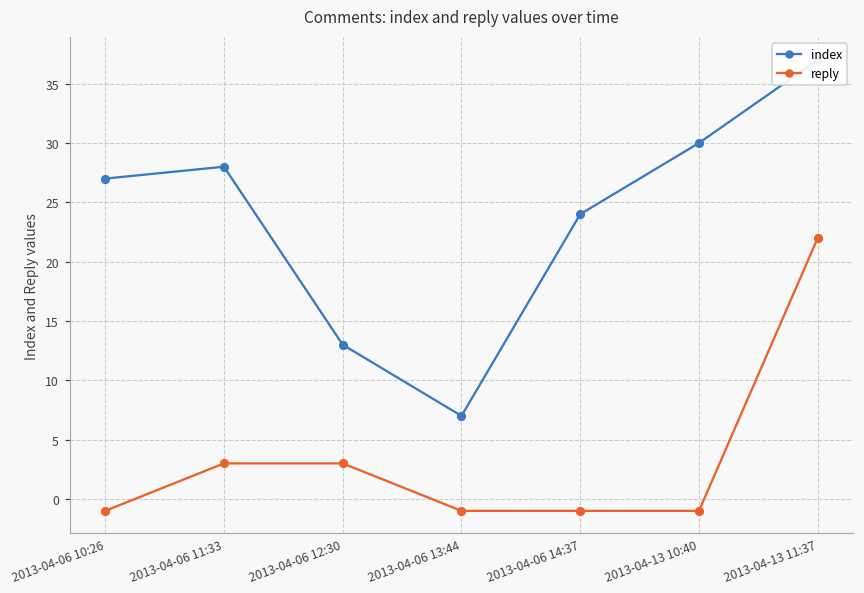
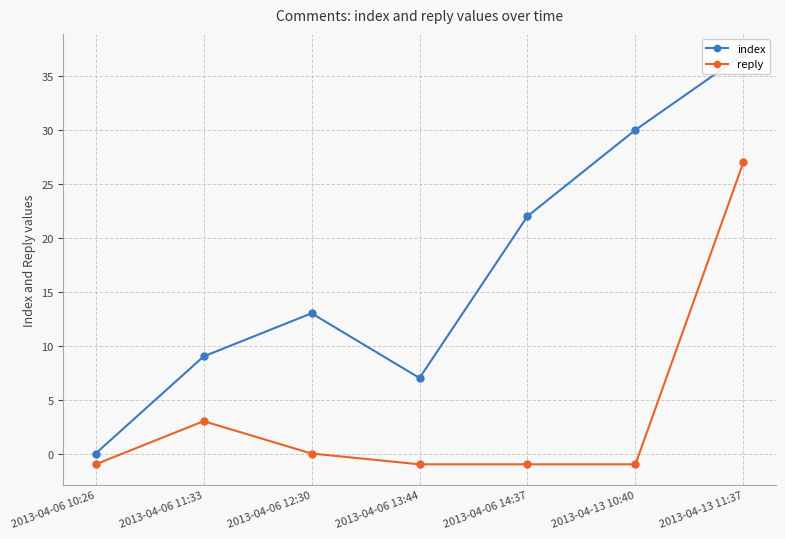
index, 2013-04-06 10:26: 27 -> 0
index, 2013-04-06 11:33: 28 -> 9
reply, 2013-04-06 12:30: 3 -> 0
index, 2013-04-06 14:37: 24 -> 22
reply, 2013-04-13 11:37: 22 -> 27
